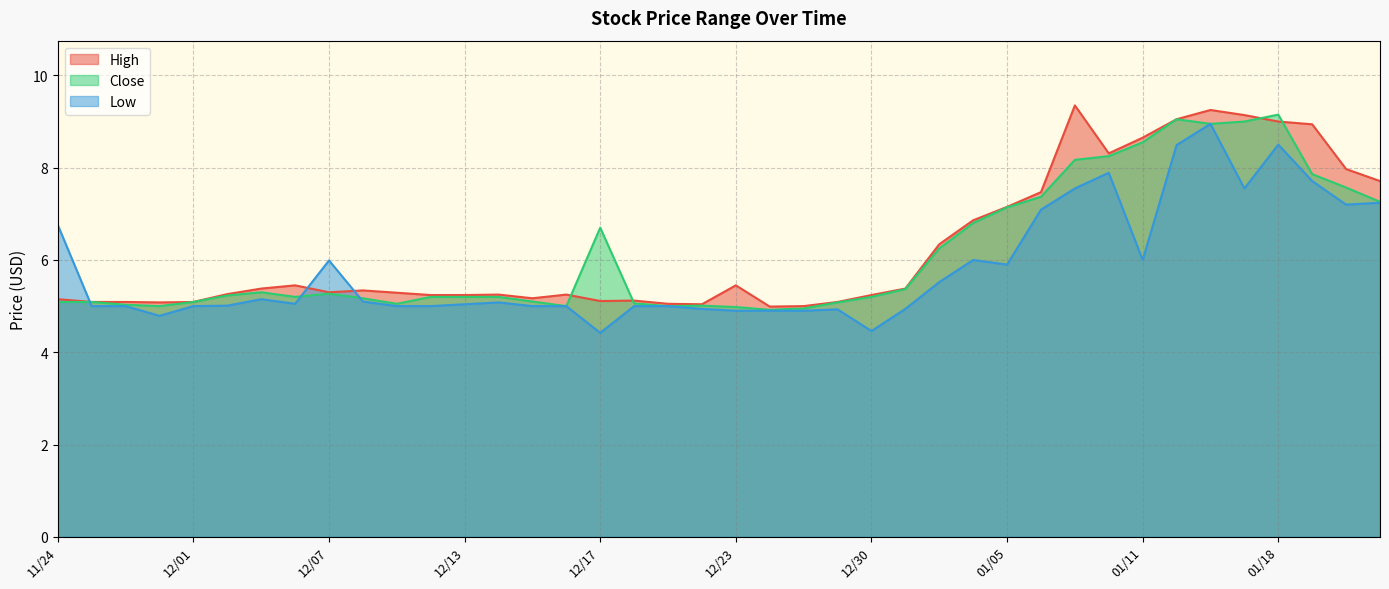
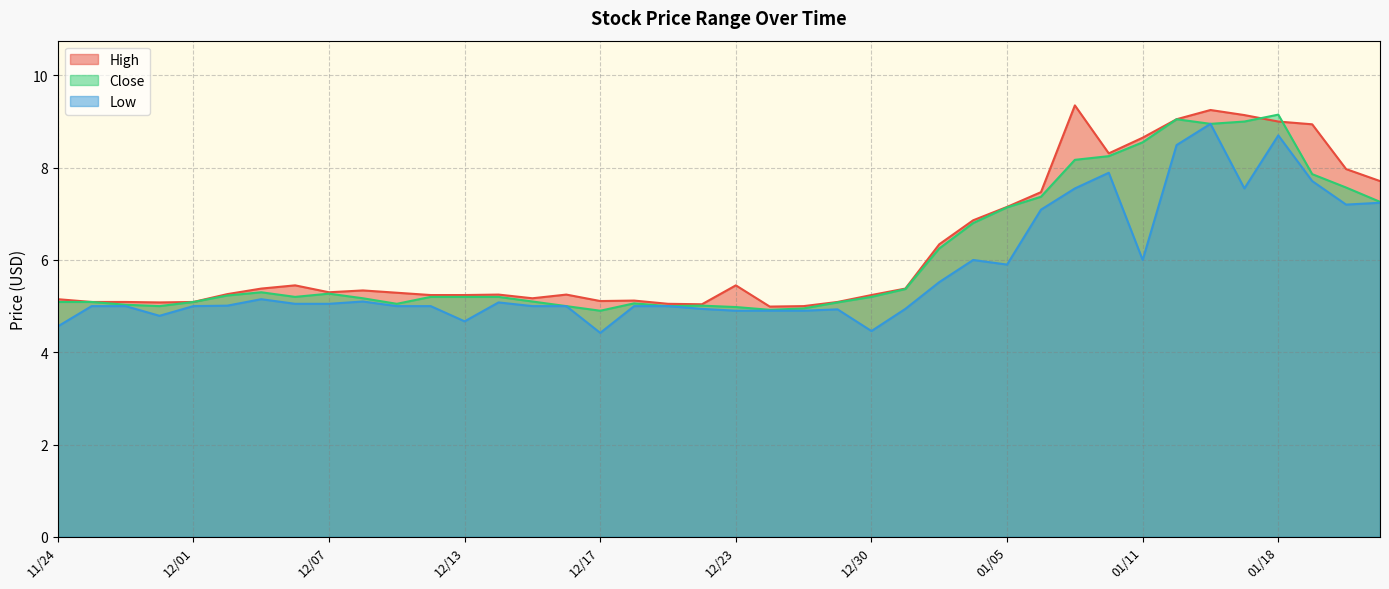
Low, 11/24: 6.8 -> 4.6
Low, 12/07: 6.0 -> 5.1
Low, 12/13: 5.0 -> 4.7
Close, 12/17: 6.7 -> 4.9
Low, 01/18: 8.5 -> 8.7
